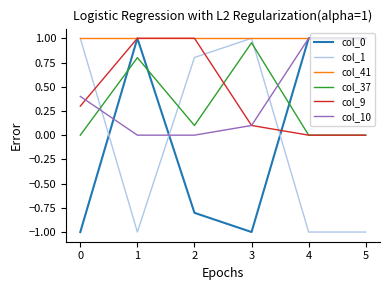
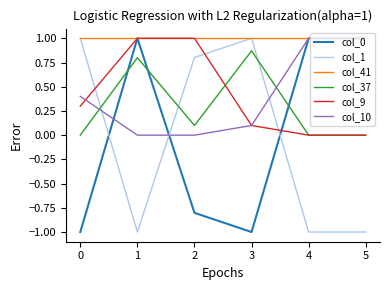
col_37, 3: 1.0 -> 0.9
